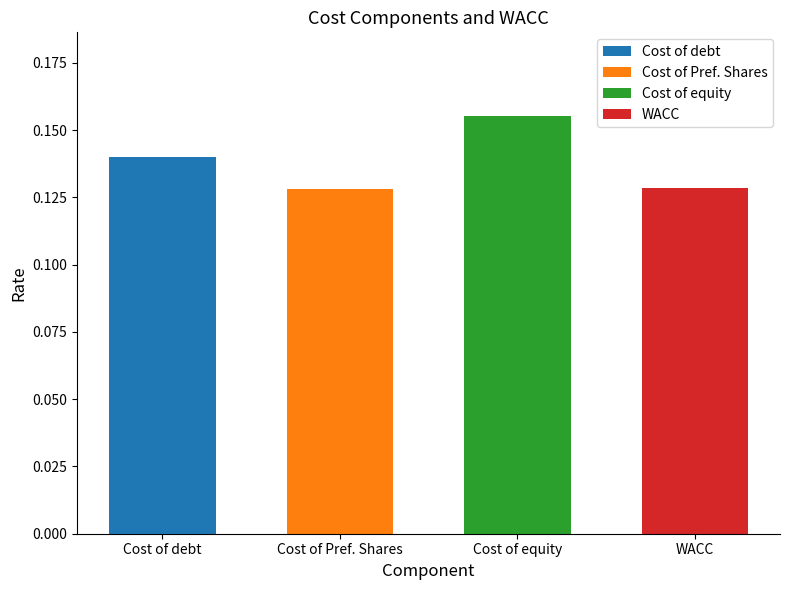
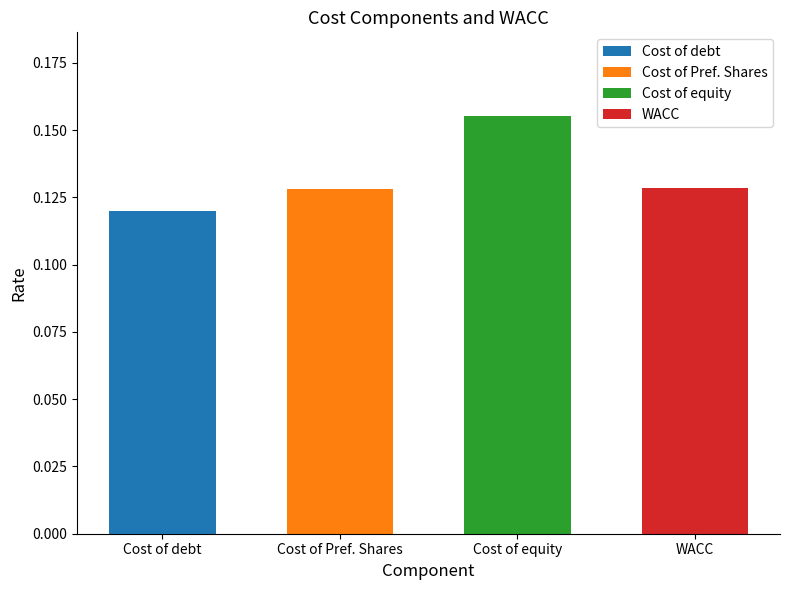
Cost of debt: 0.14 -> 0.12
